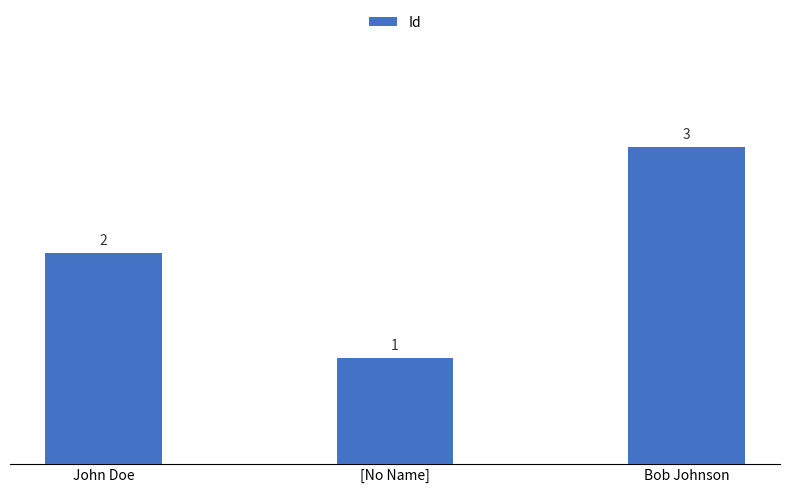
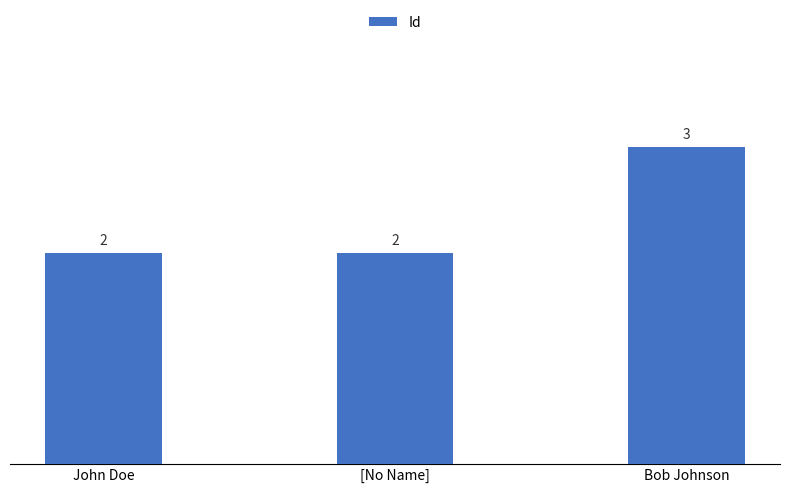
[No Name]: 1 -> 2
